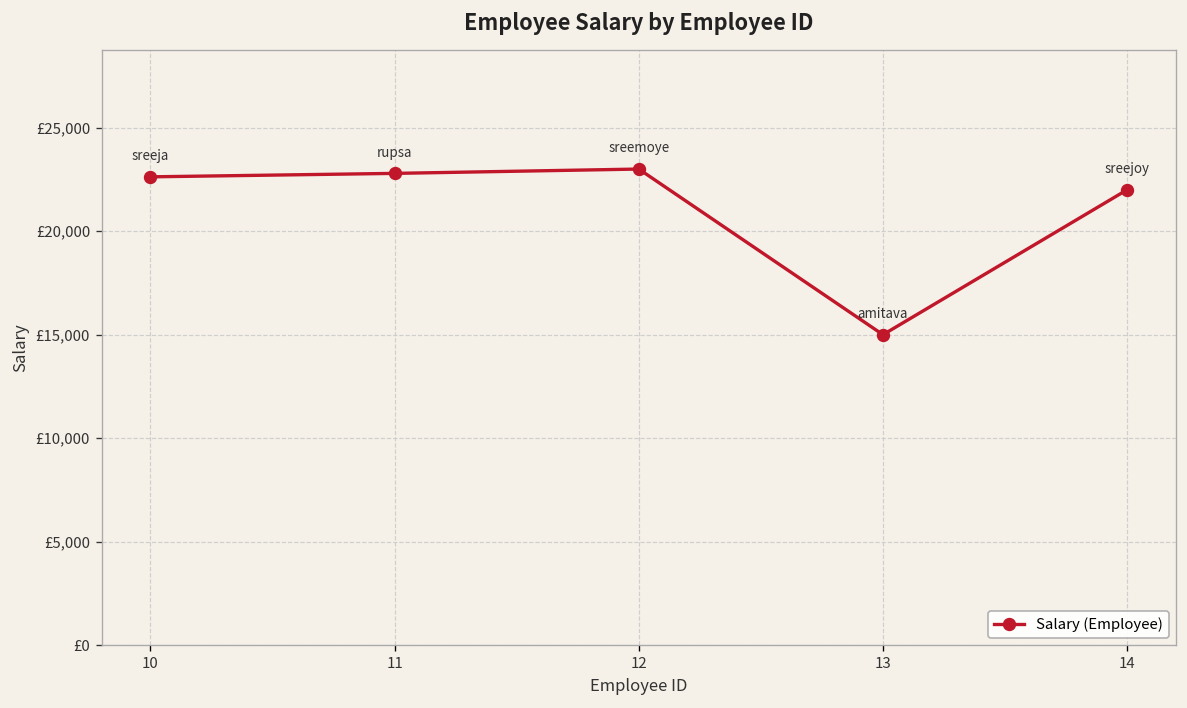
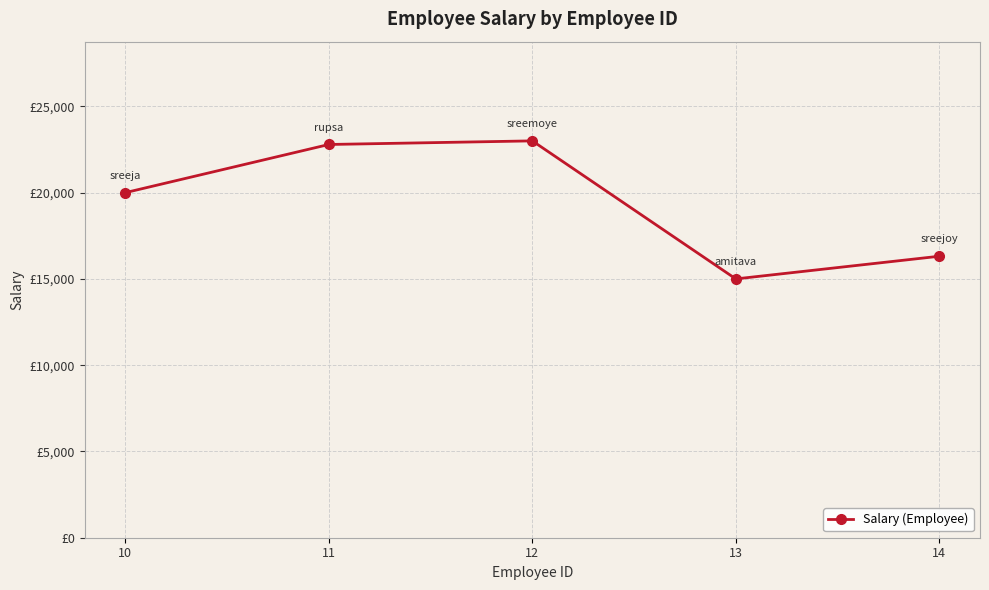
10: £22,600 -> £20,000
14: £22,000 -> £16,300
